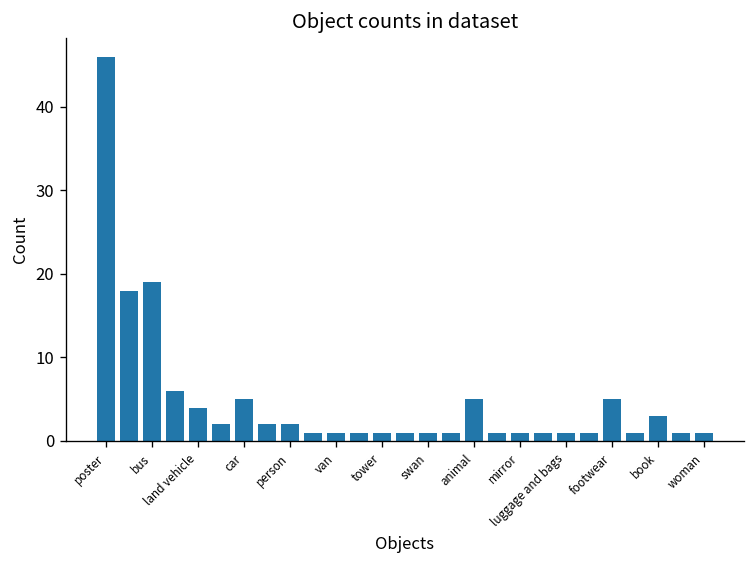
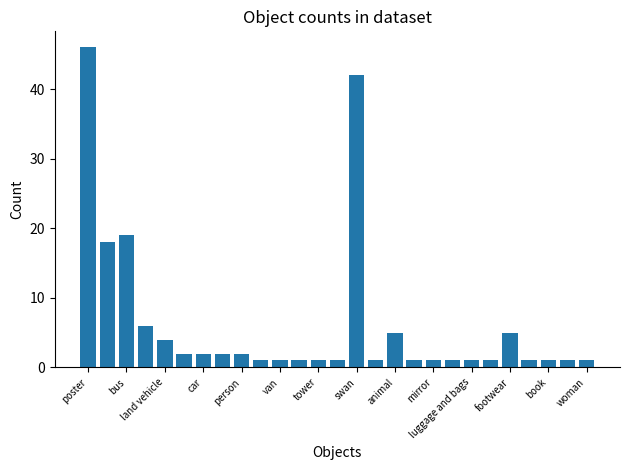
car: 5 -> 2
swan: 1 -> 42
book: 3 -> 1
